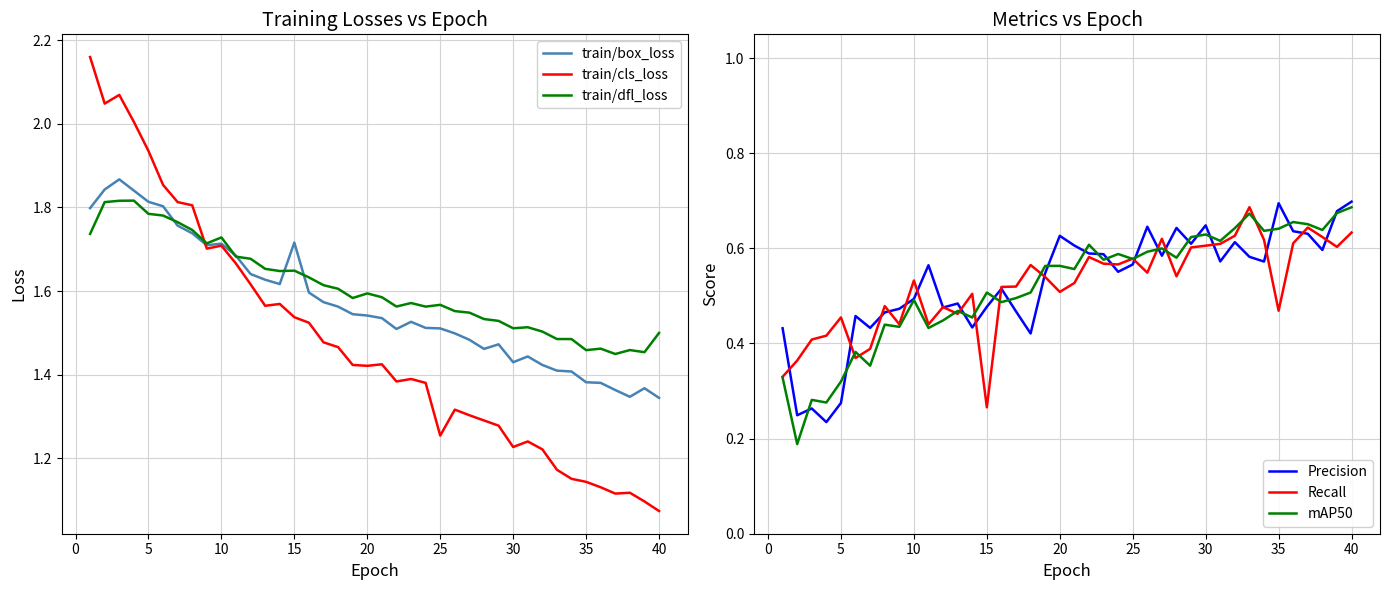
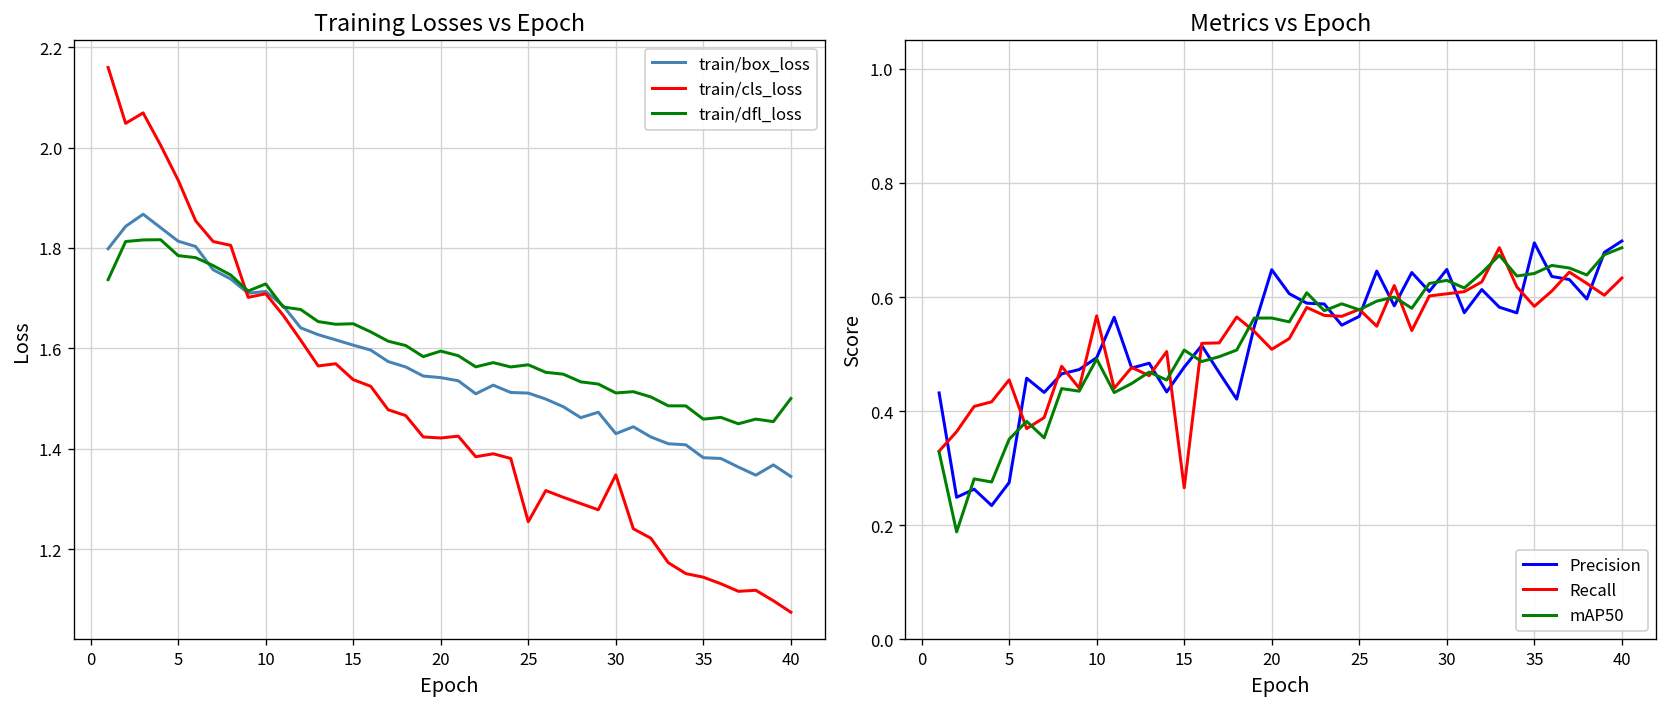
Training Losses vs Epoch, train/box_loss, 15: 1.72 -> 1.61
Training Losses vs Epoch, train/cls_loss, 30: 1.23 -> 1.35
Metrics vs Epoch, mAP50, 5: 0.32 -> 0.35
Metrics vs Epoch, Recall, 10: 0.53 -> 0.57
Metrics vs Epoch, Precision, 20: 0.63 -> 0.65
Metrics vs Epoch, Recall, 35: 0.47 -> 0.58
